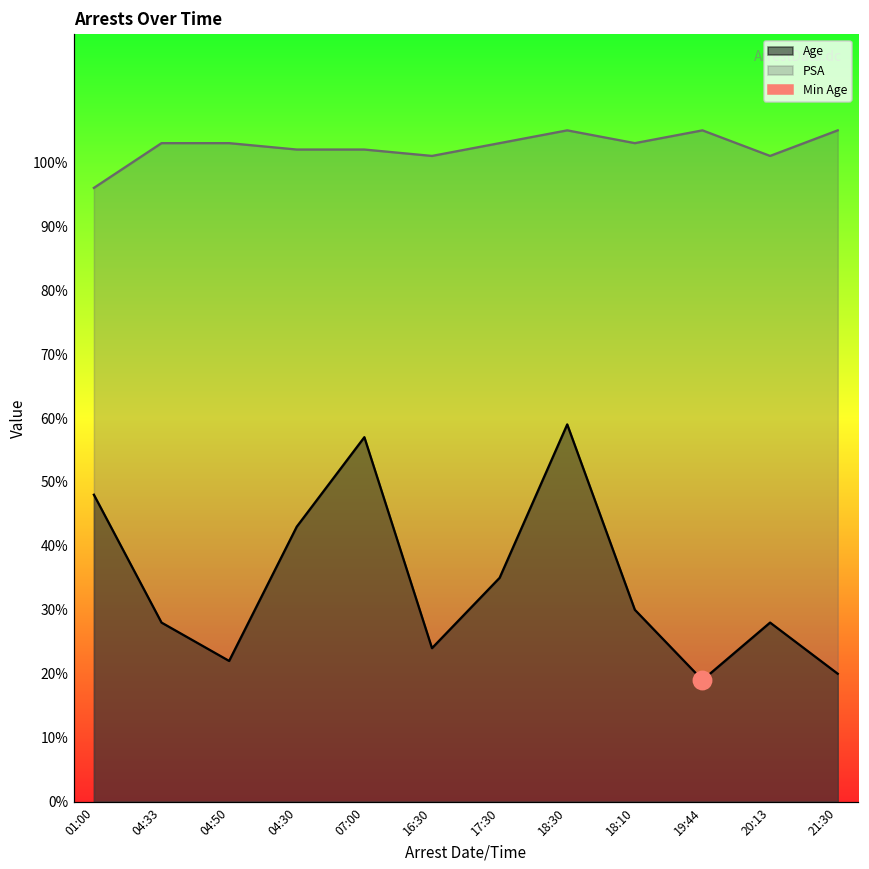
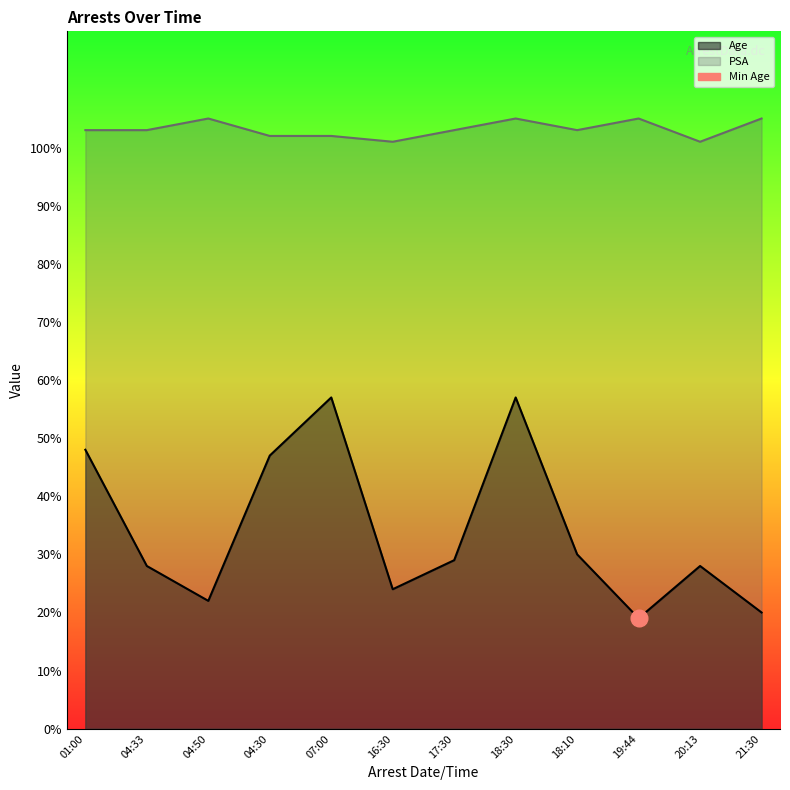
PSA, 01:00: 96% -> 103%
PSA, 04:50: 103% -> 105%
Age, 04:30: 43% -> 47%
Age, 17:30: 35% -> 29%
Age, 18:30: 59% -> 57%
